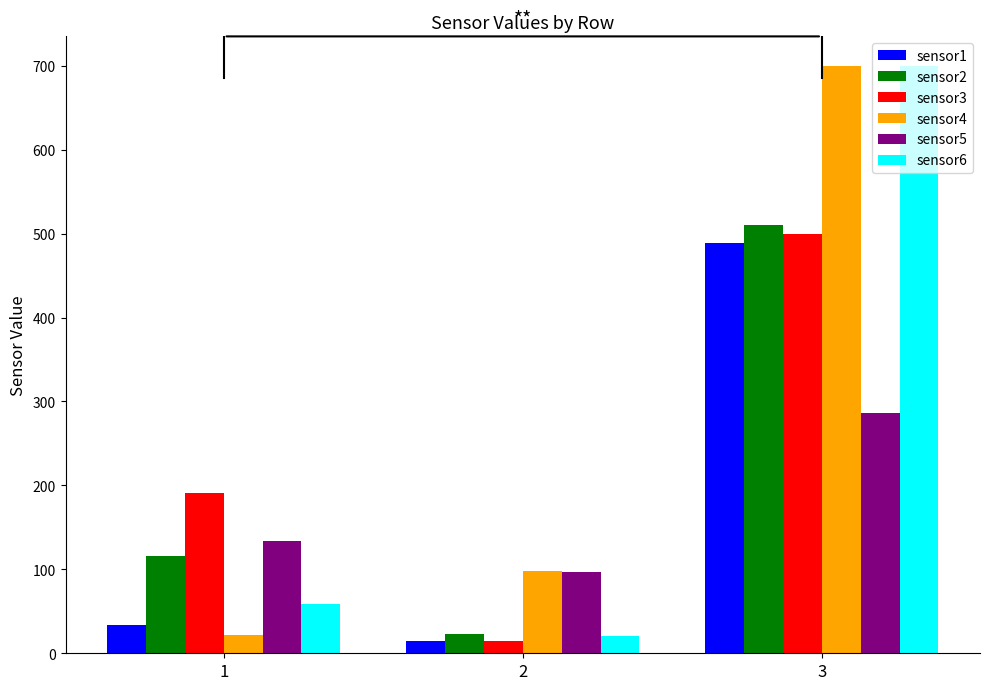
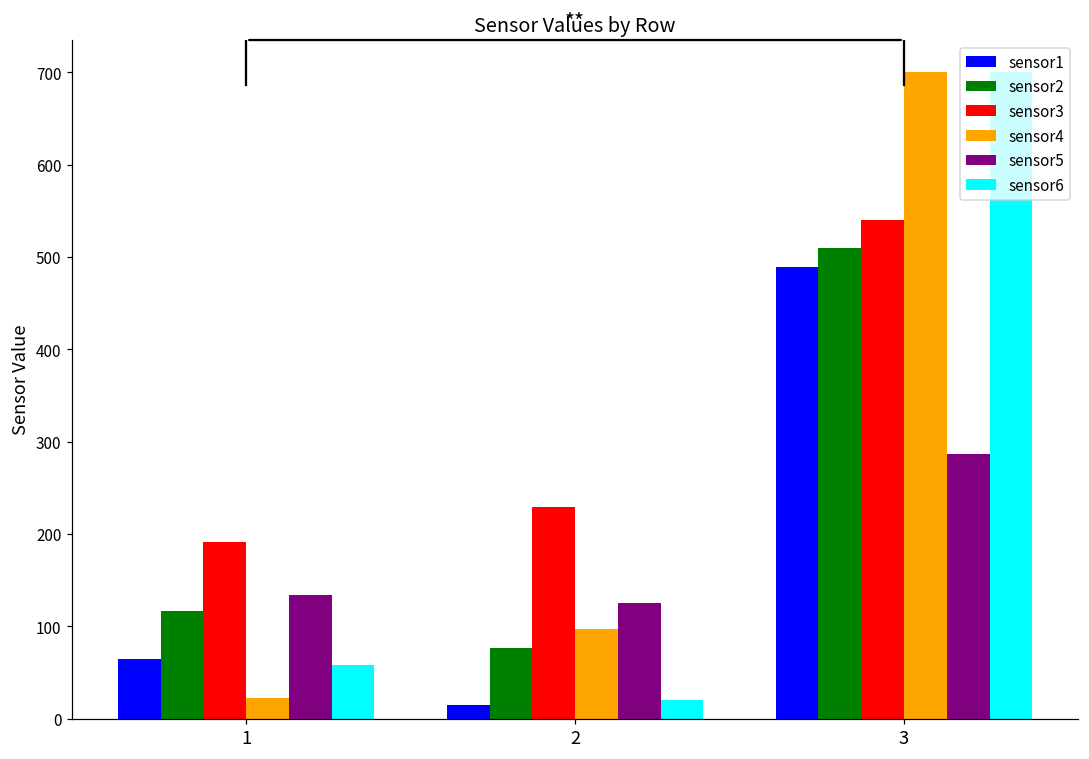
sensor1, 1: 30 -> 60
sensor2, 2: 20 -> 80
sensor3, 2: 10 -> 230
sensor5, 2: 100 -> 120
sensor3, 3: 500 -> 540
